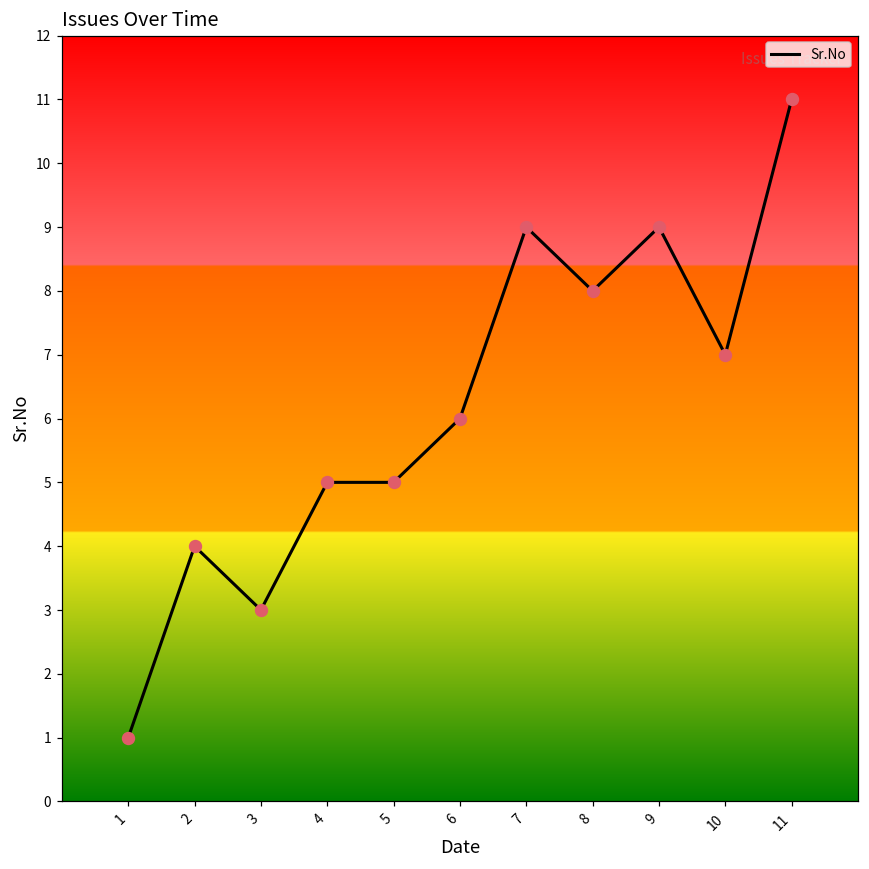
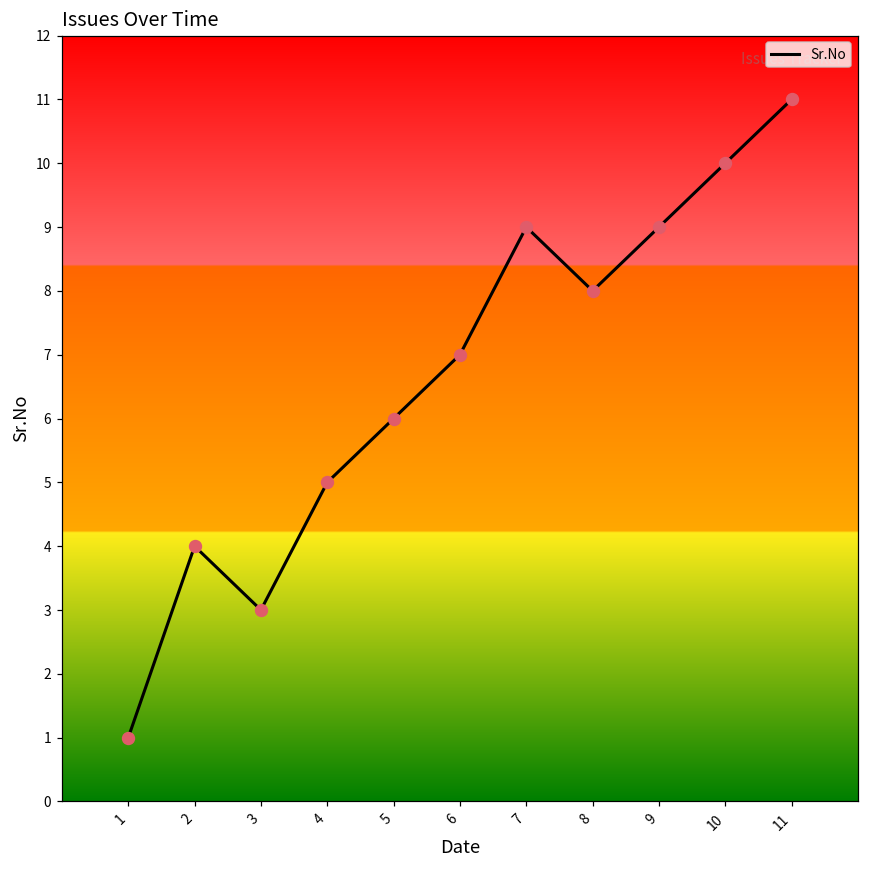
5: 5 -> 6
6: 6 -> 7
10: 7 -> 10
